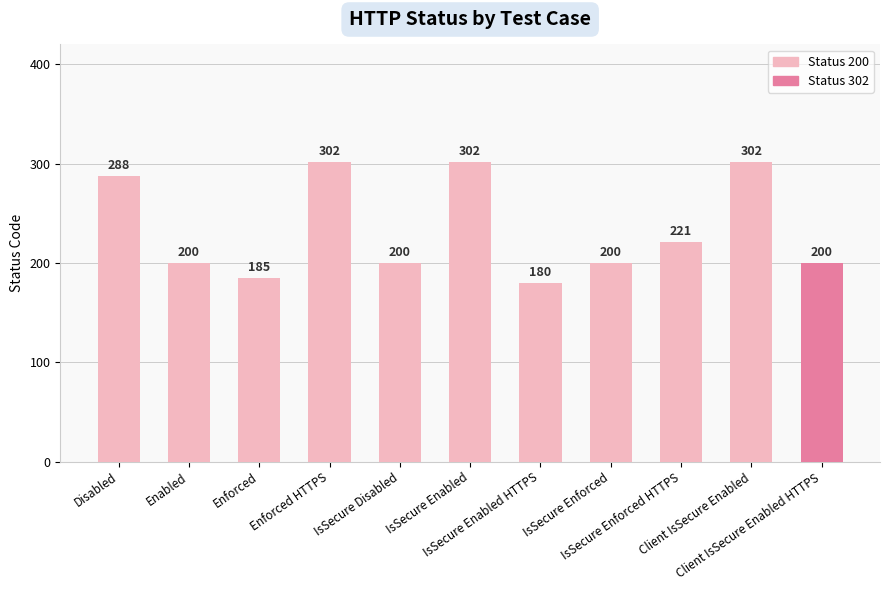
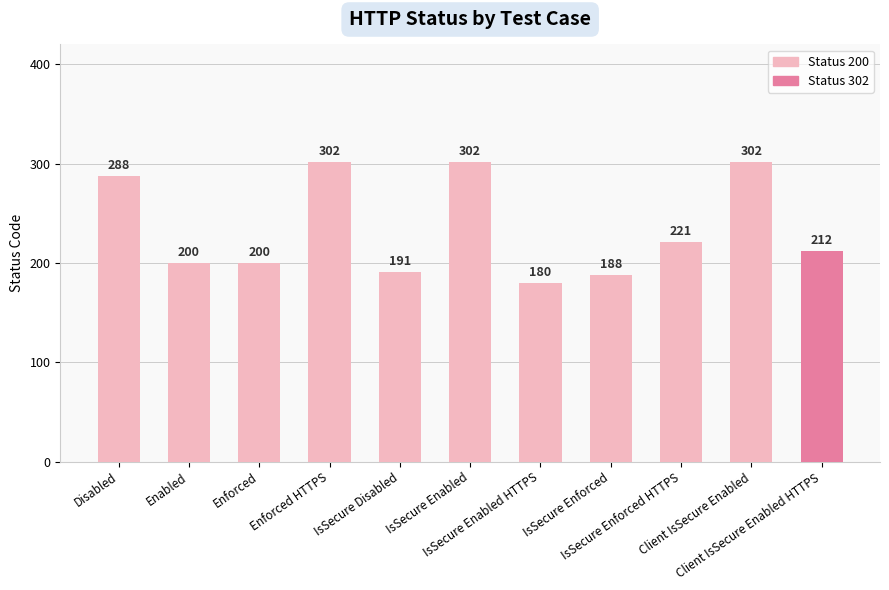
Enforced: 185 -> 200
IsSecure Disabled: 200 -> 191
IsSecure Enforced: 200 -> 188
Client IsSecure Enabled HTTPS: 200 -> 212
